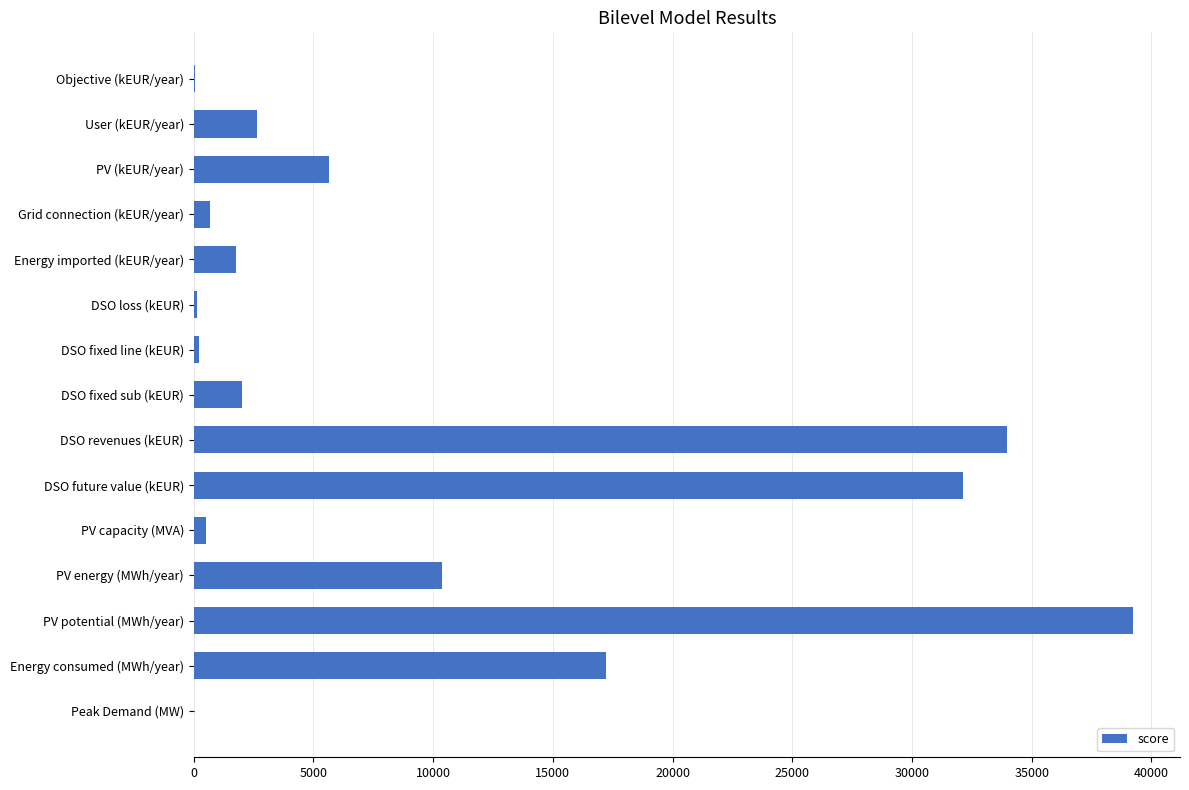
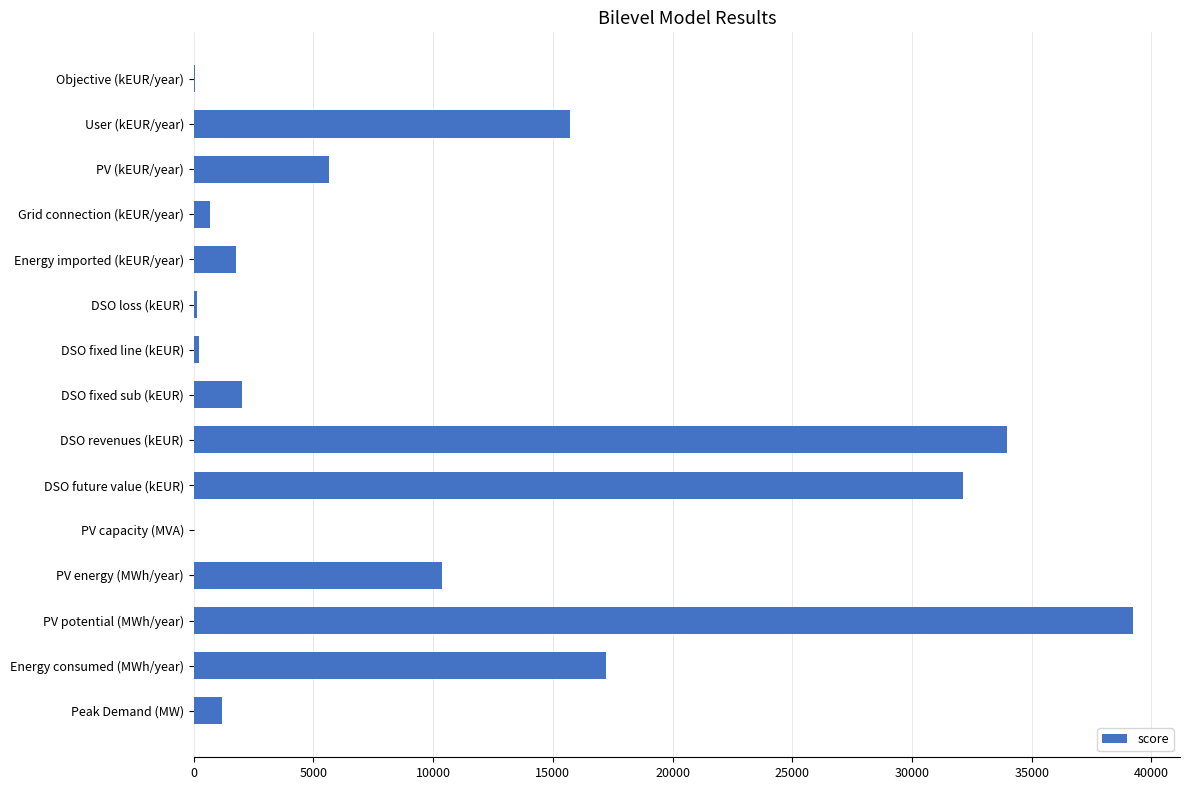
User (kEUR/year): 2600 -> 15700
PV capacity (MVA): 500 -> 0
Peak Demand (MW): 0 -> 1200
